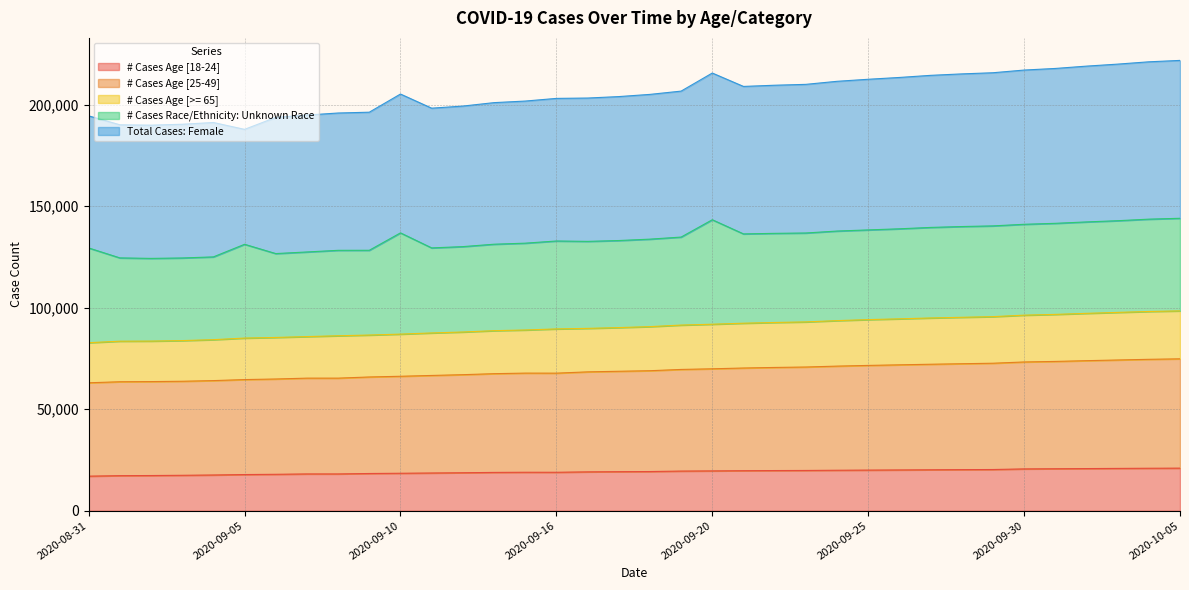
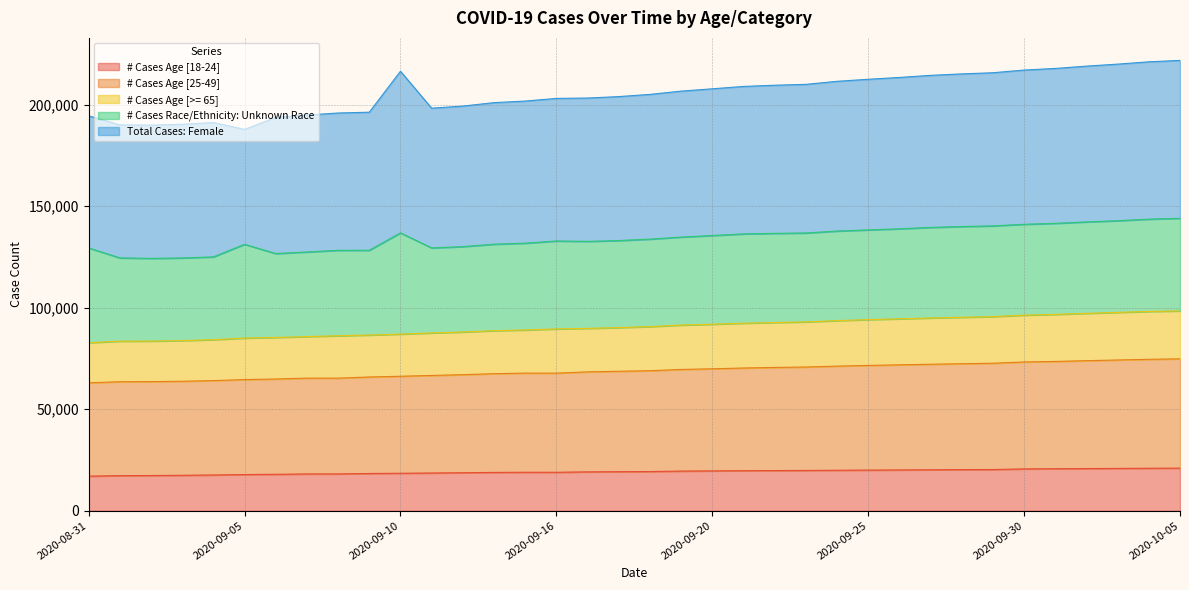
Total Cases: Female, 2020-09-10: 68,000 -> 80,000
# Cases Race/Ethnicity: Unknown Race, 2020-09-20: 51,000 -> 44,000
